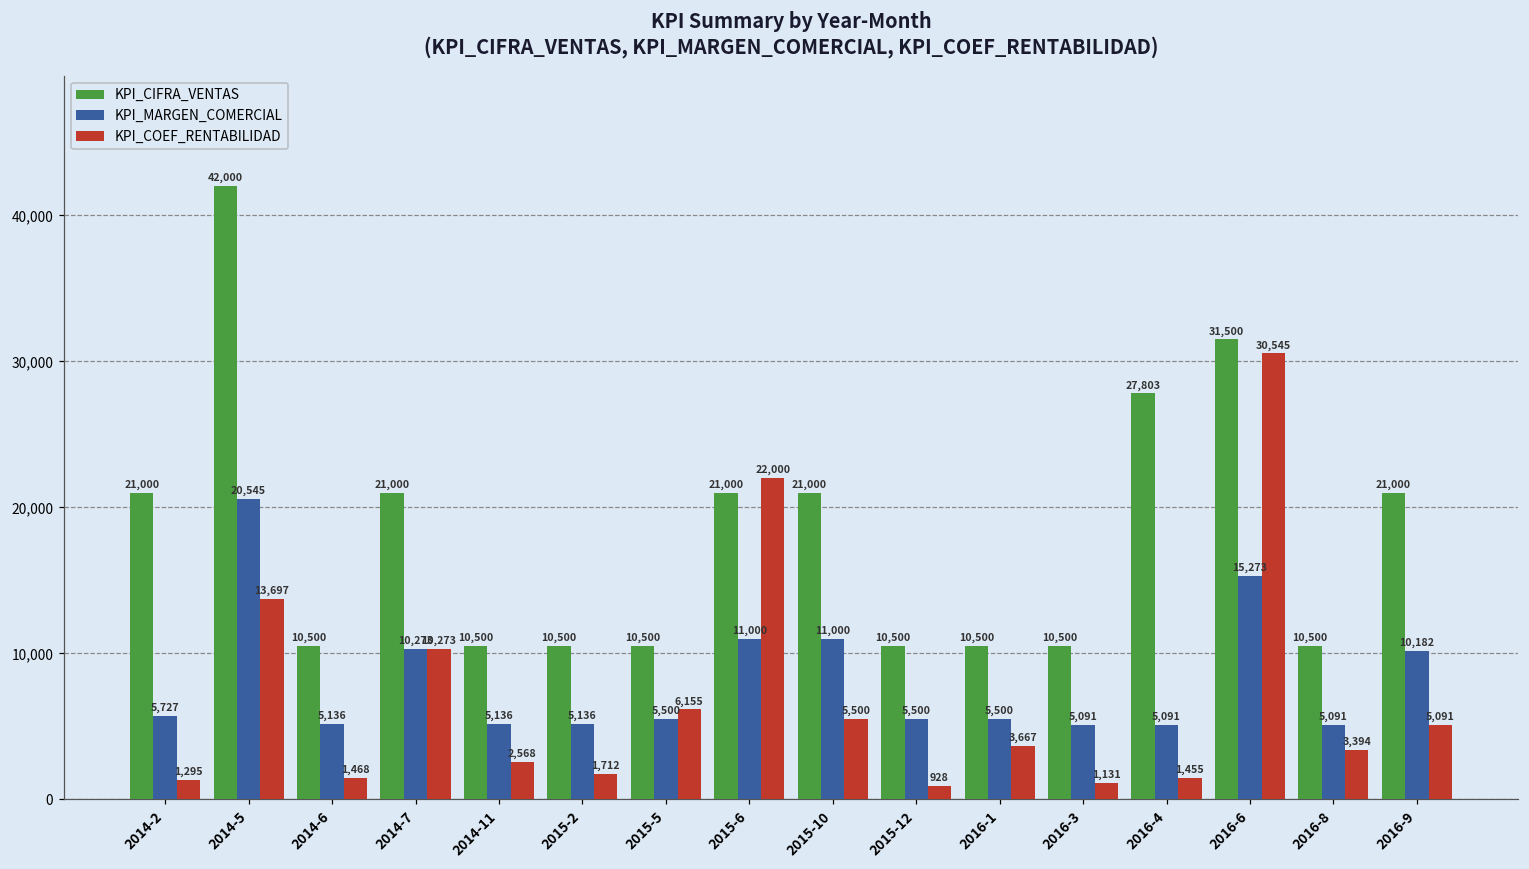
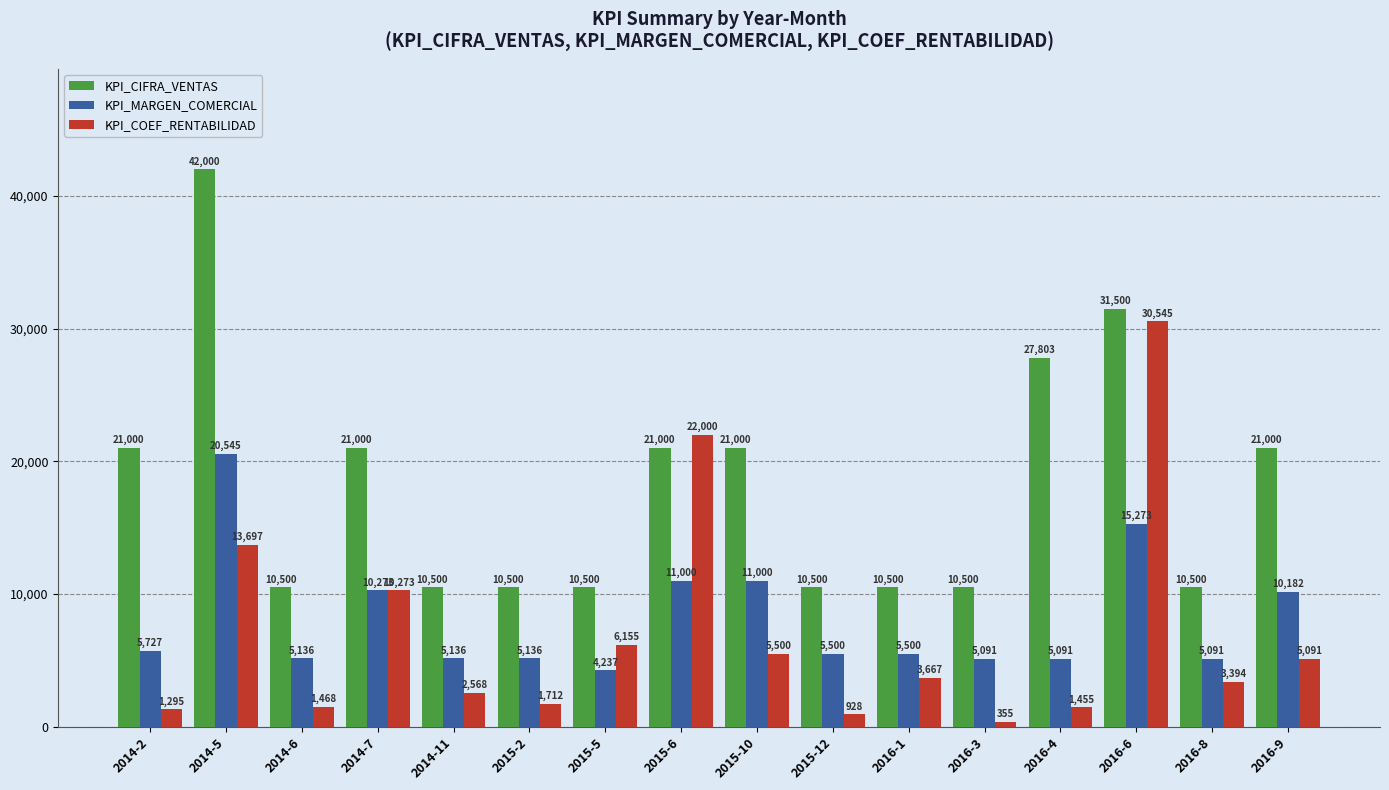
KPI_MARGEN_COMERCIAL, 2015-5: 5,500 -> 4,237
KPI_COEF_RENTABILIDAD, 2016-3: 1,131 -> 355
